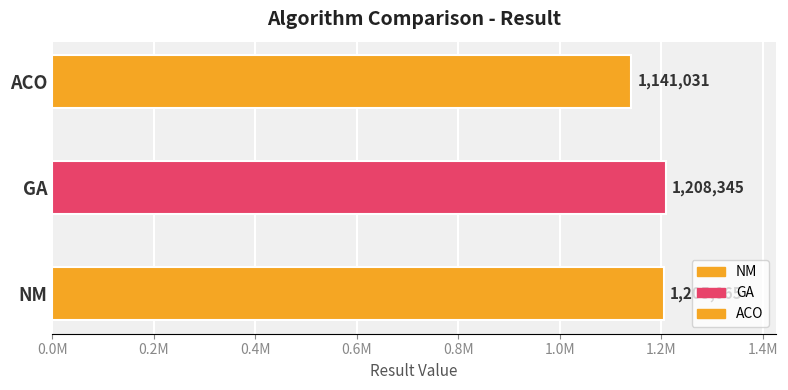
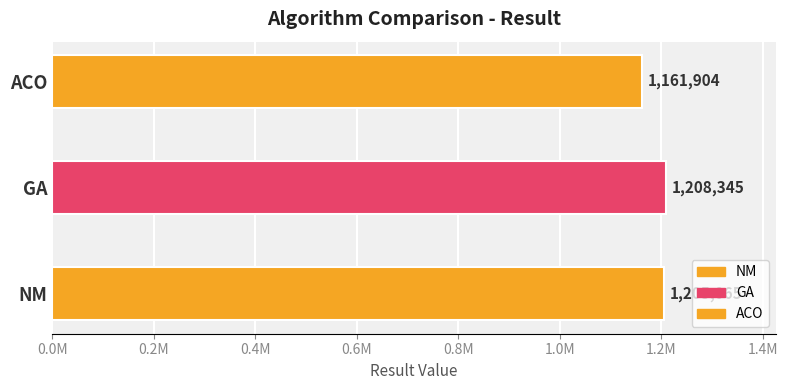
ACO: 1,141,031 -> 1,161,904
